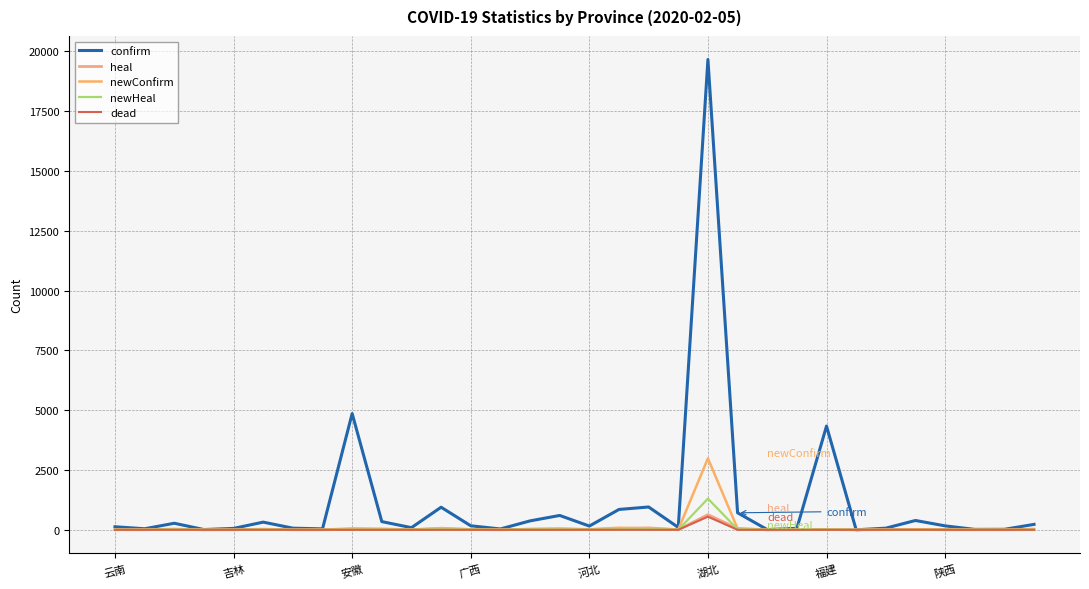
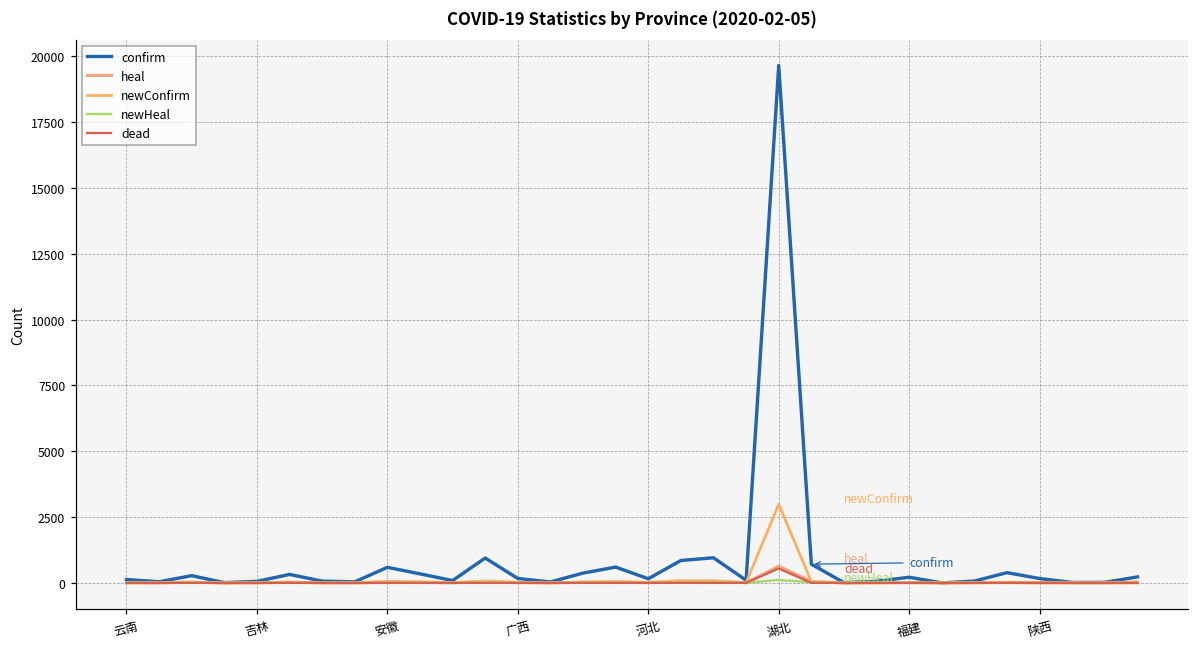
confirm, 安徽: 4900 -> 600
newHeal, 湖北: 1300 -> 100
confirm, 福建: 4300 -> 200
